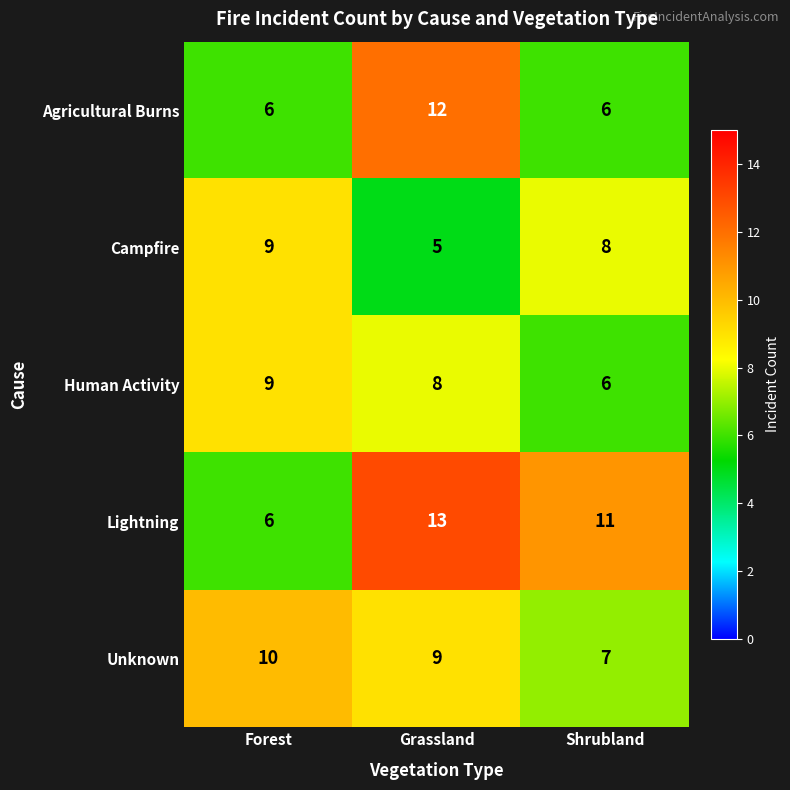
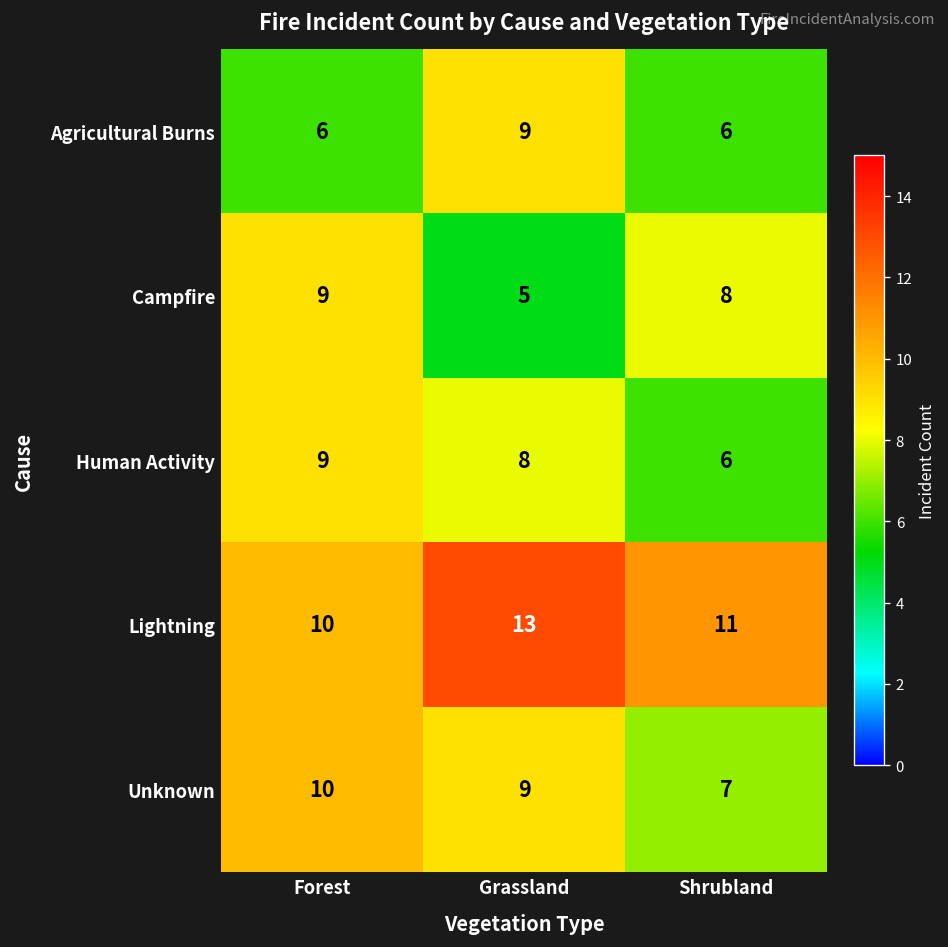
Agricultural Burns, Grassland: 12 -> 9
Lightning, Forest: 6 -> 10
